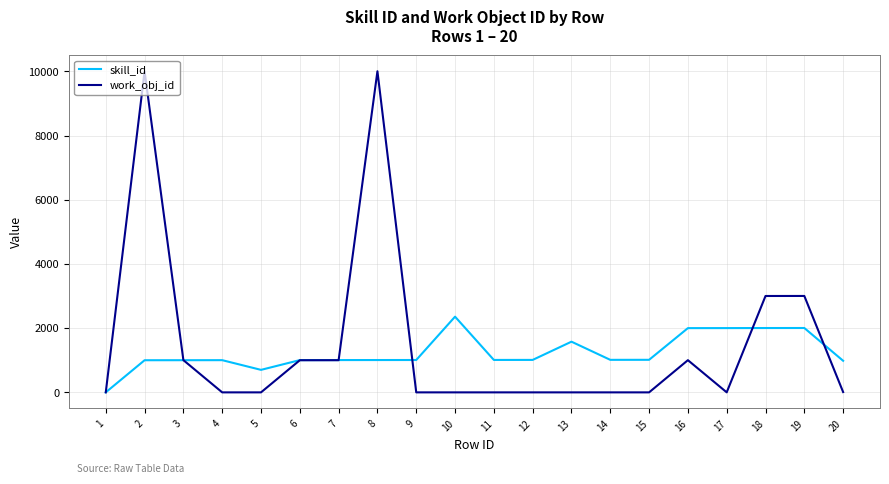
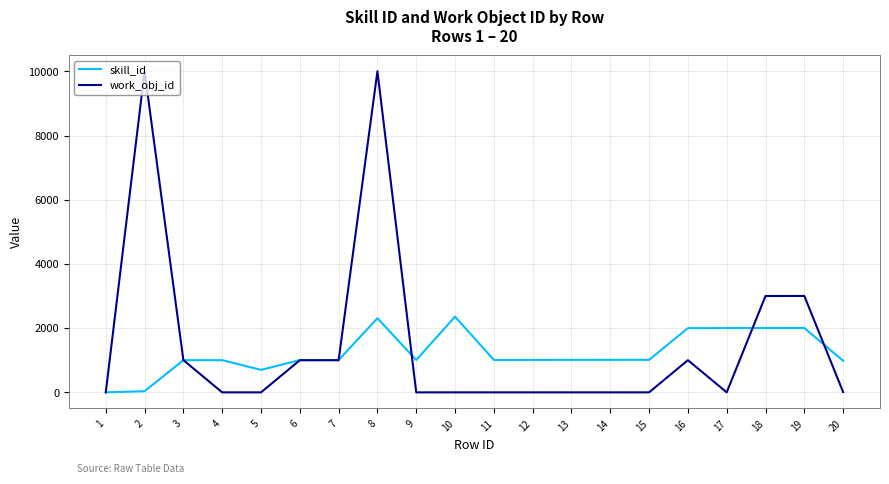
skill_id, 2: 1000 -> 0
skill_id, 8: 1000 -> 2300
skill_id, 13: 1600 -> 1000
